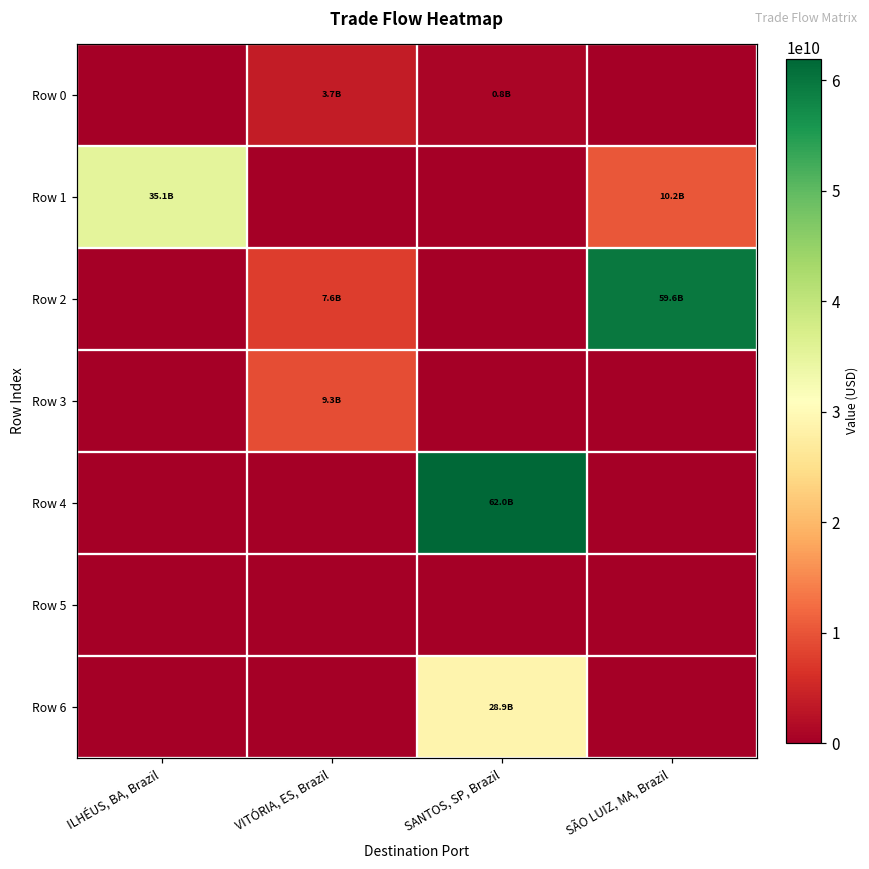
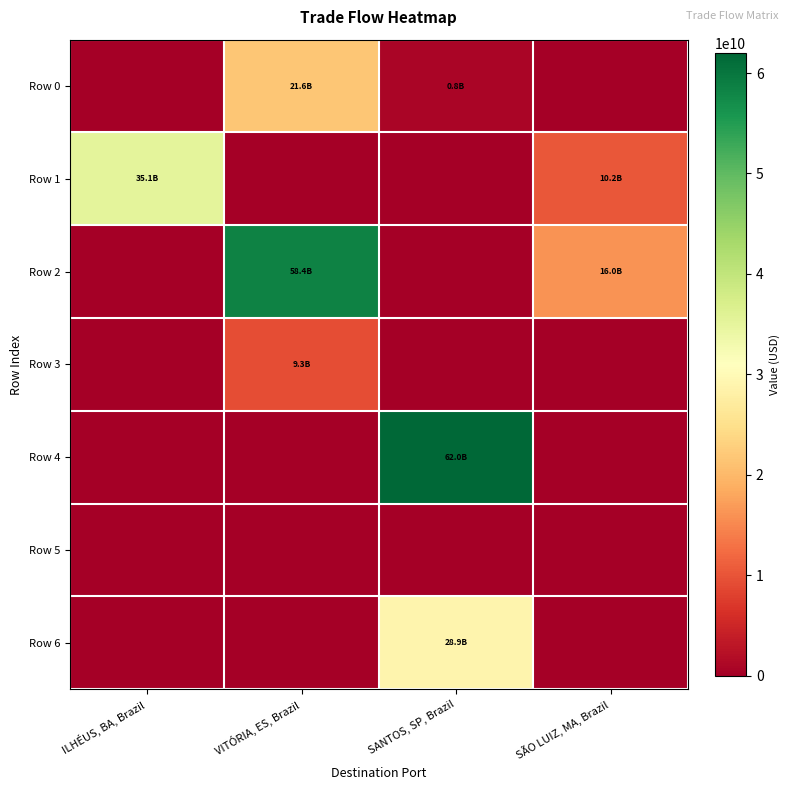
Row 0, VITÓRIA, ES, Brazil: 3.7B -> 21.6B
Row 2, VITÓRIA, ES, Brazil: 7.6B -> 58.4B
Row 2, SÃO LUIZ, MA, Brazil: 59.6B -> 16.0B
